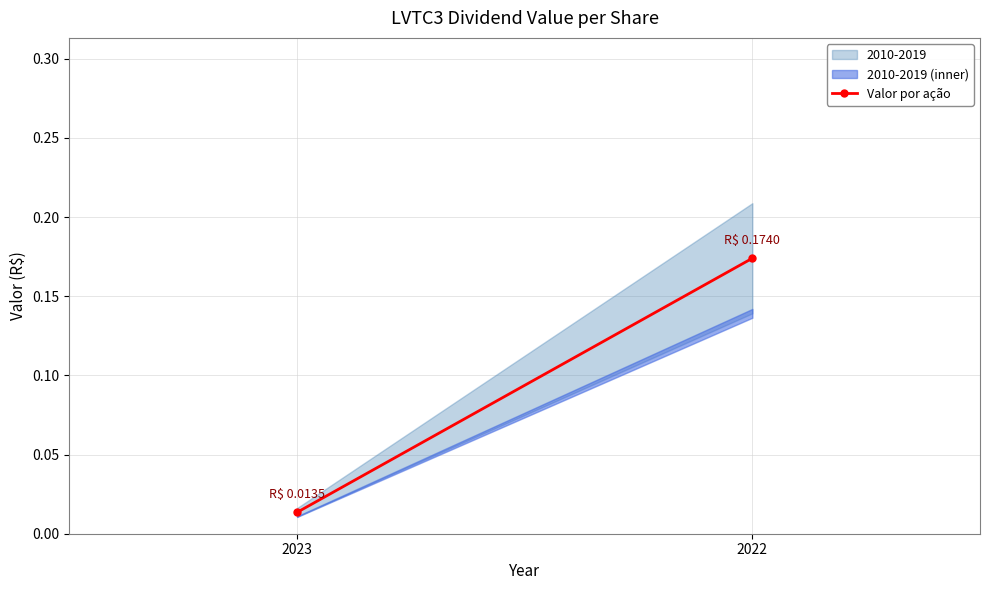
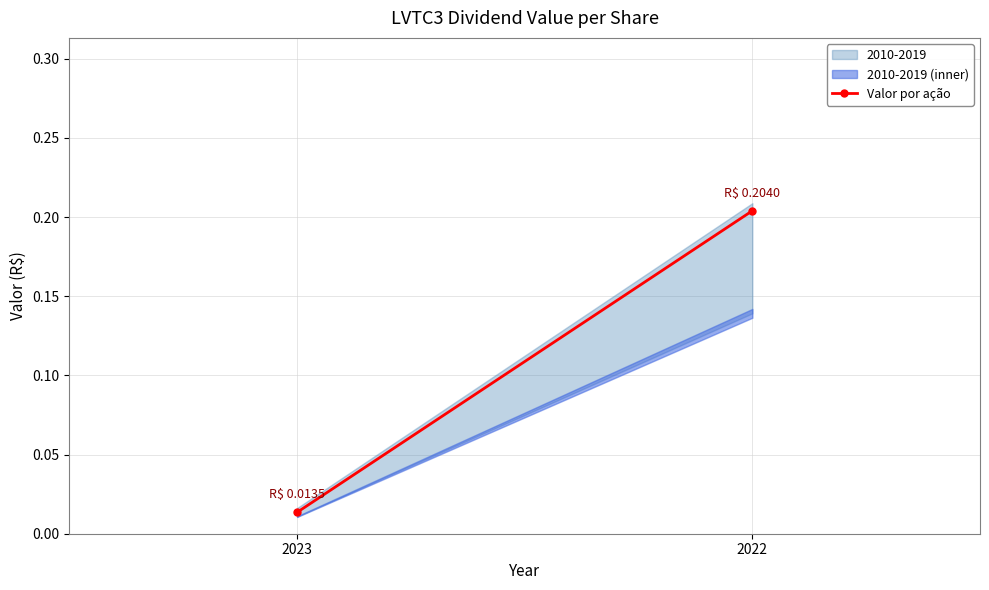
Valor por ação, 2022: 0.1740 -> 0.2040
